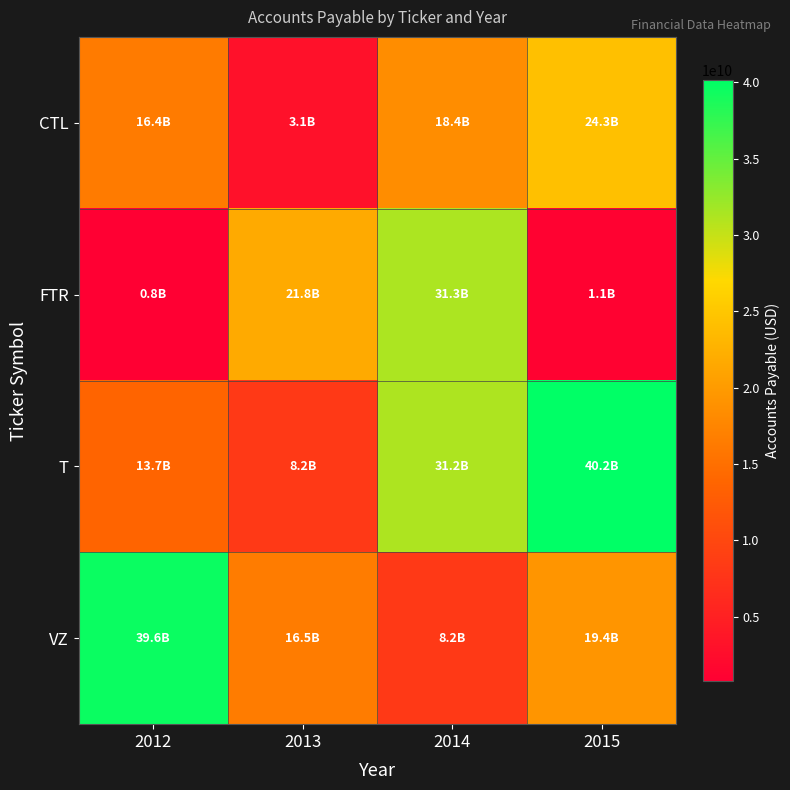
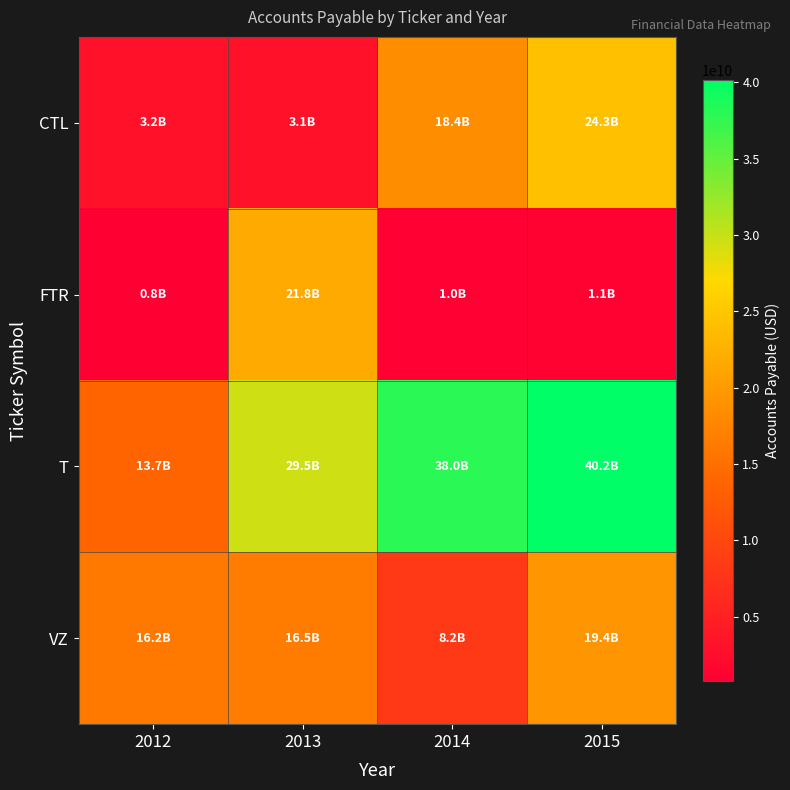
CTL, 2012: 16.4B -> 3.2B
FTR, 2014: 31.3B -> 1.0B
T, 2013: 8.2B -> 29.5B
T, 2014: 31.2B -> 38.0B
VZ, 2012: 39.6B -> 16.2B
